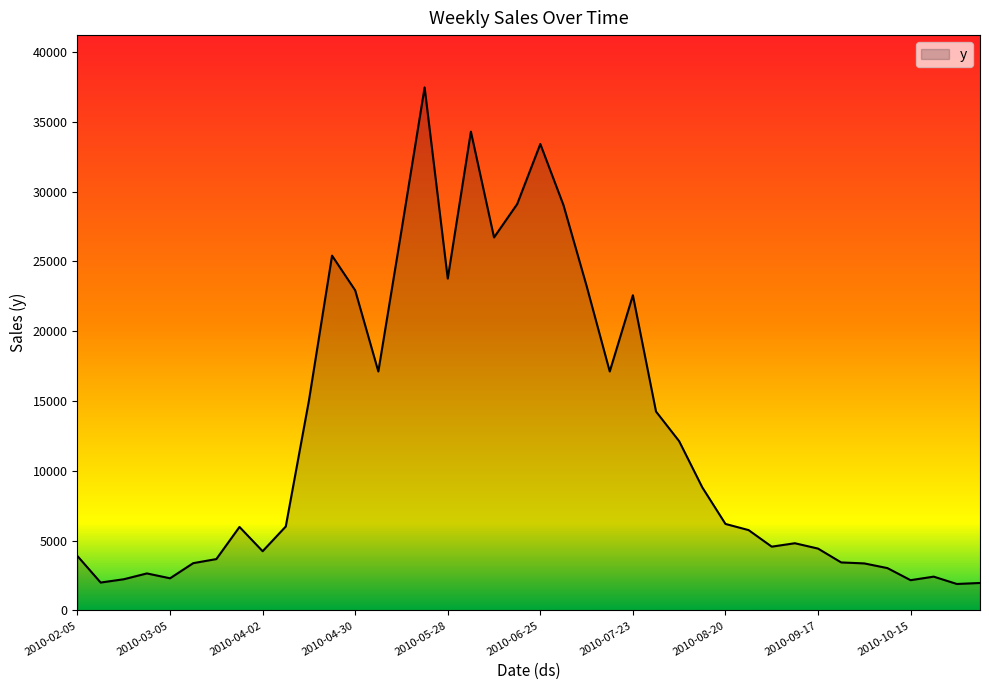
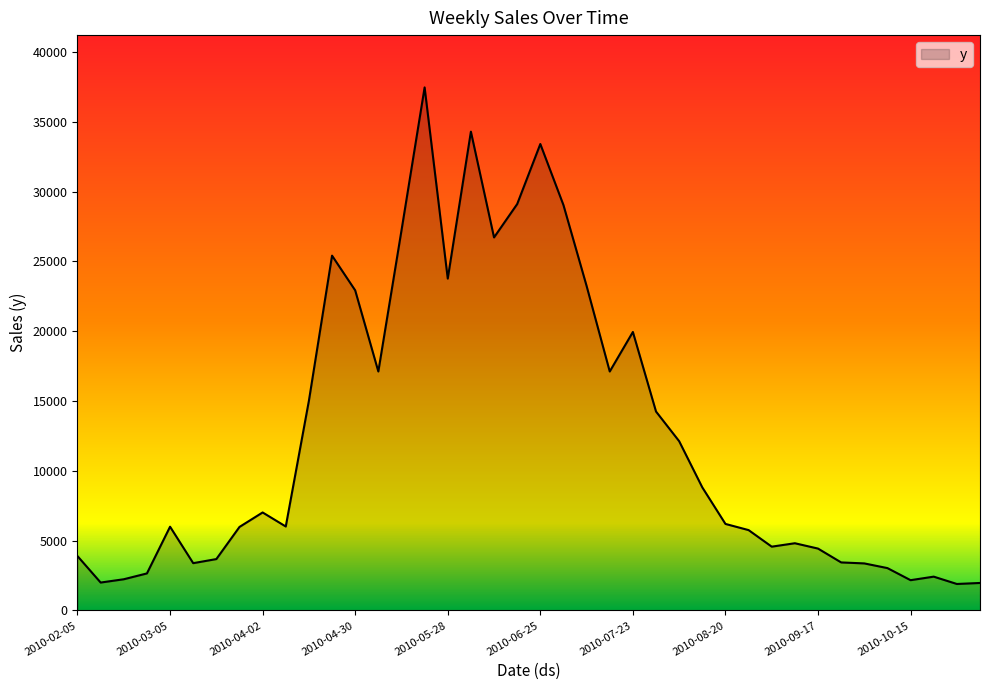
2010-03-05: 2300 -> 6000
2010-04-02: 4200 -> 7000
2010-07-23: 22600 -> 19900
